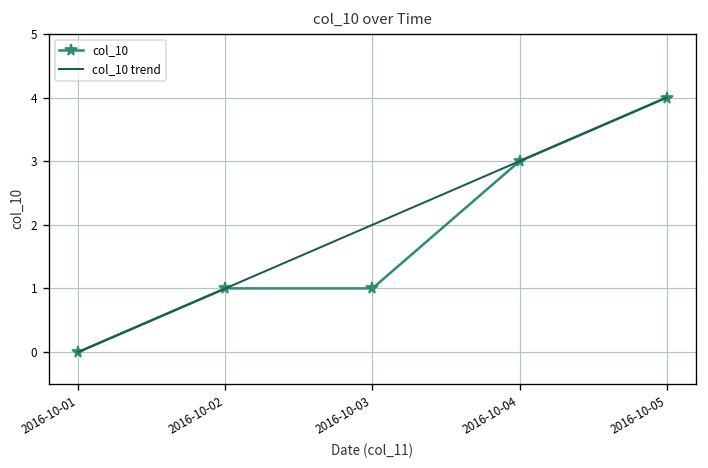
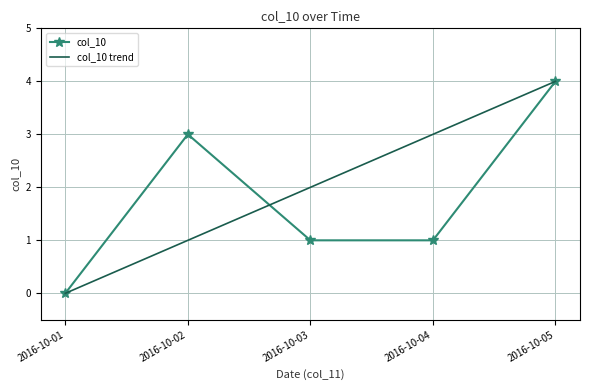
col_10, 2016-10-02: 1 -> 3
col_10, 2016-10-04: 3 -> 1
